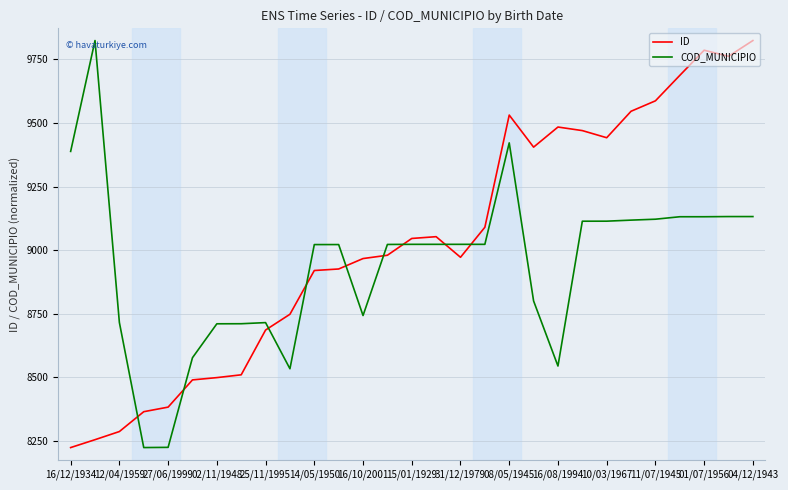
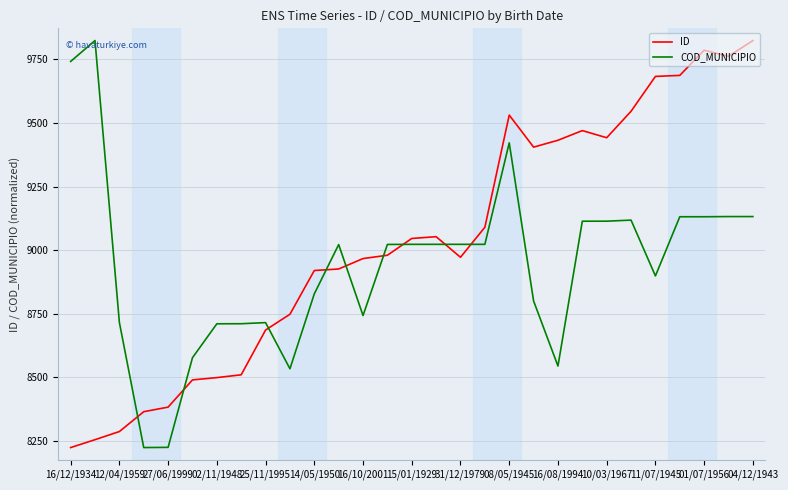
COD_MUNICIPIO, 16/12/1934: 9390 -> 9740
COD_MUNICIPIO, 14/05/1950: 9020 -> 8830
ID, 16/08/1994: 9480 -> 9430
ID, 11/07/1945: 9590 -> 9680
COD_MUNICIPIO, 11/07/1945: 9120 -> 8900
